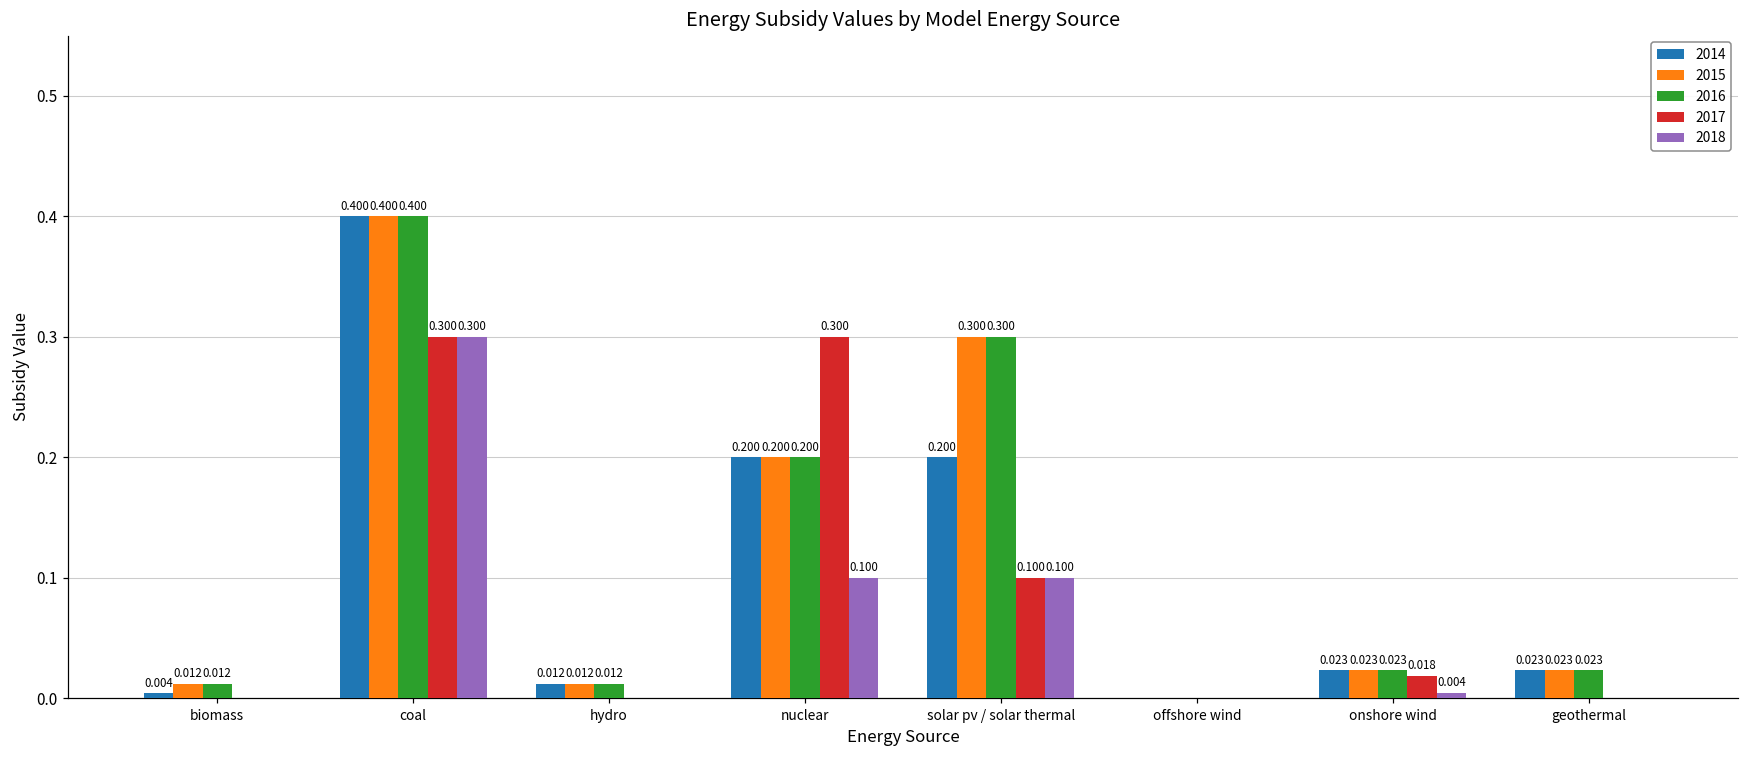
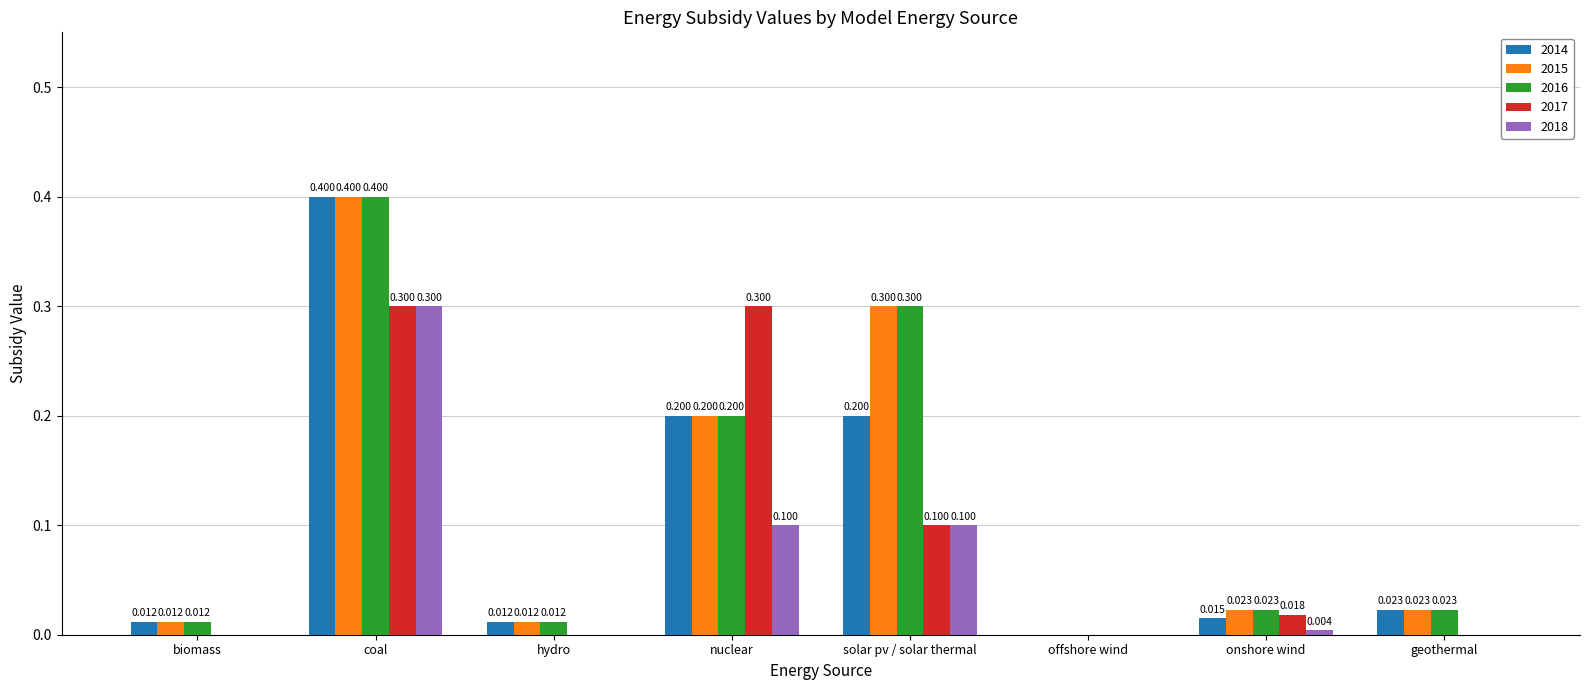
2014, biomass: 0.004 -> 0.012
2014, onshore wind: 0.023 -> 0.015
